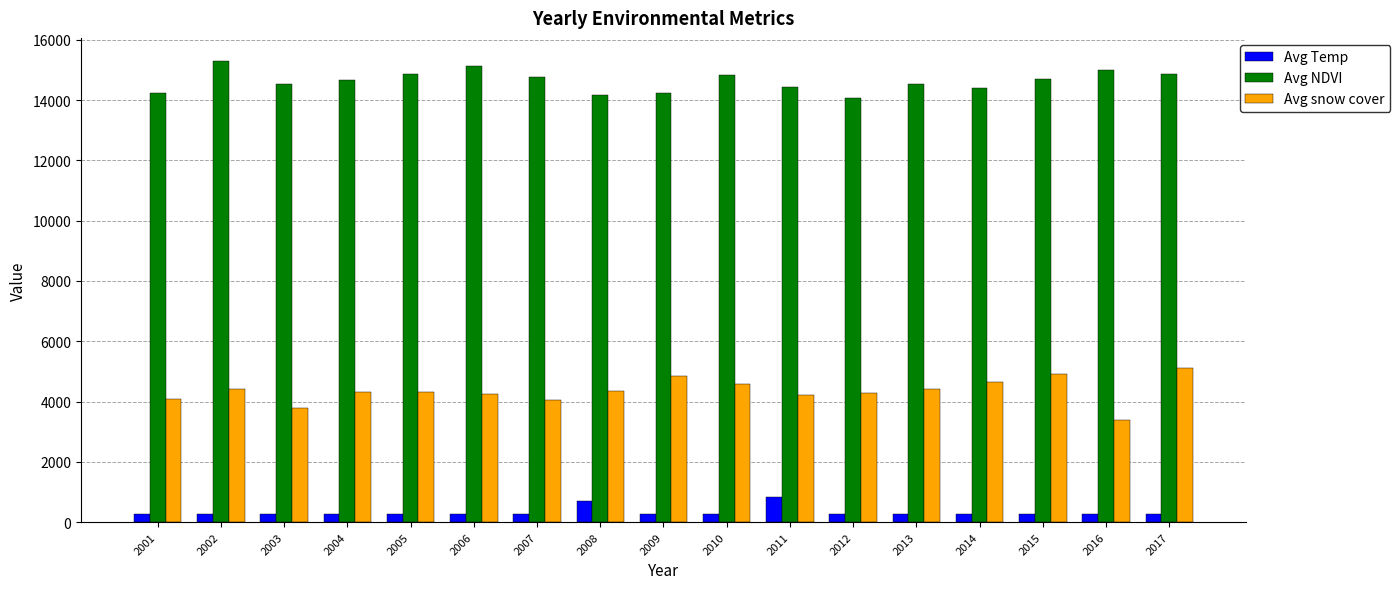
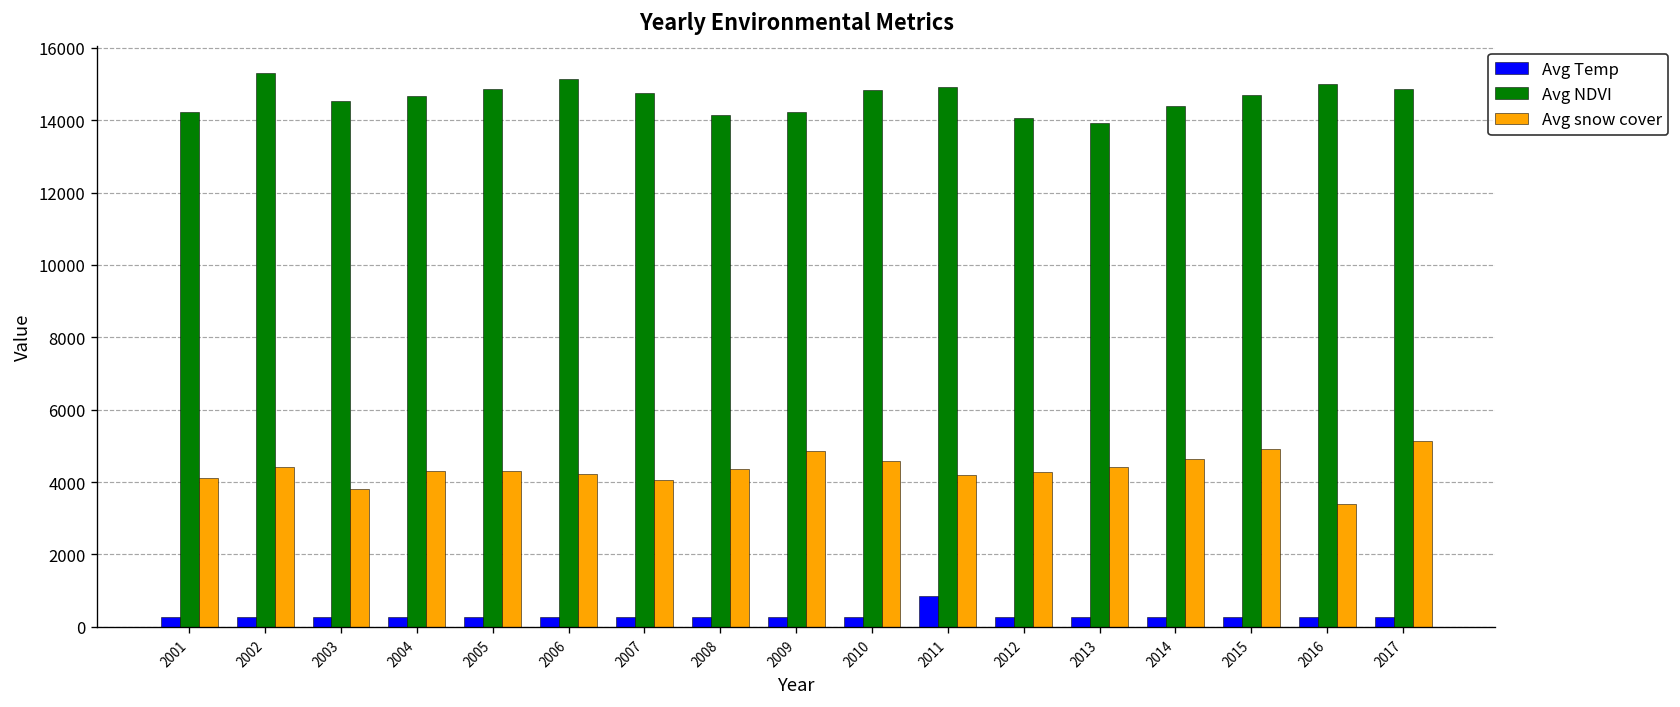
Avg Temp, 2008: 700 -> 300
Avg NDVI, 2011: 14400 -> 14900
Avg NDVI, 2013: 14500 -> 13900
